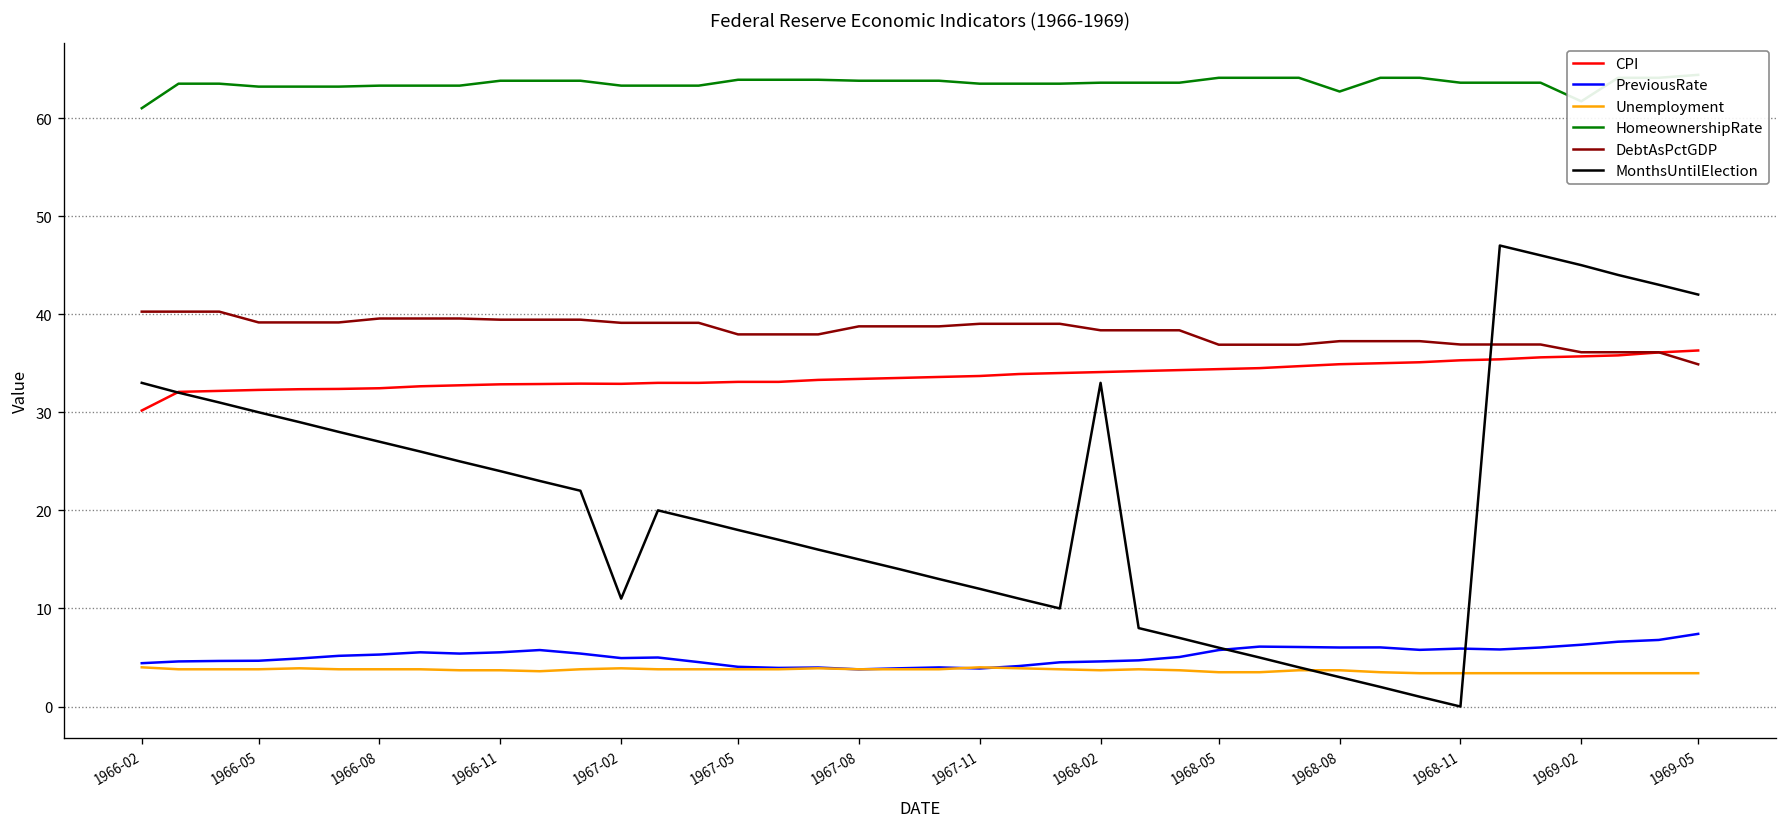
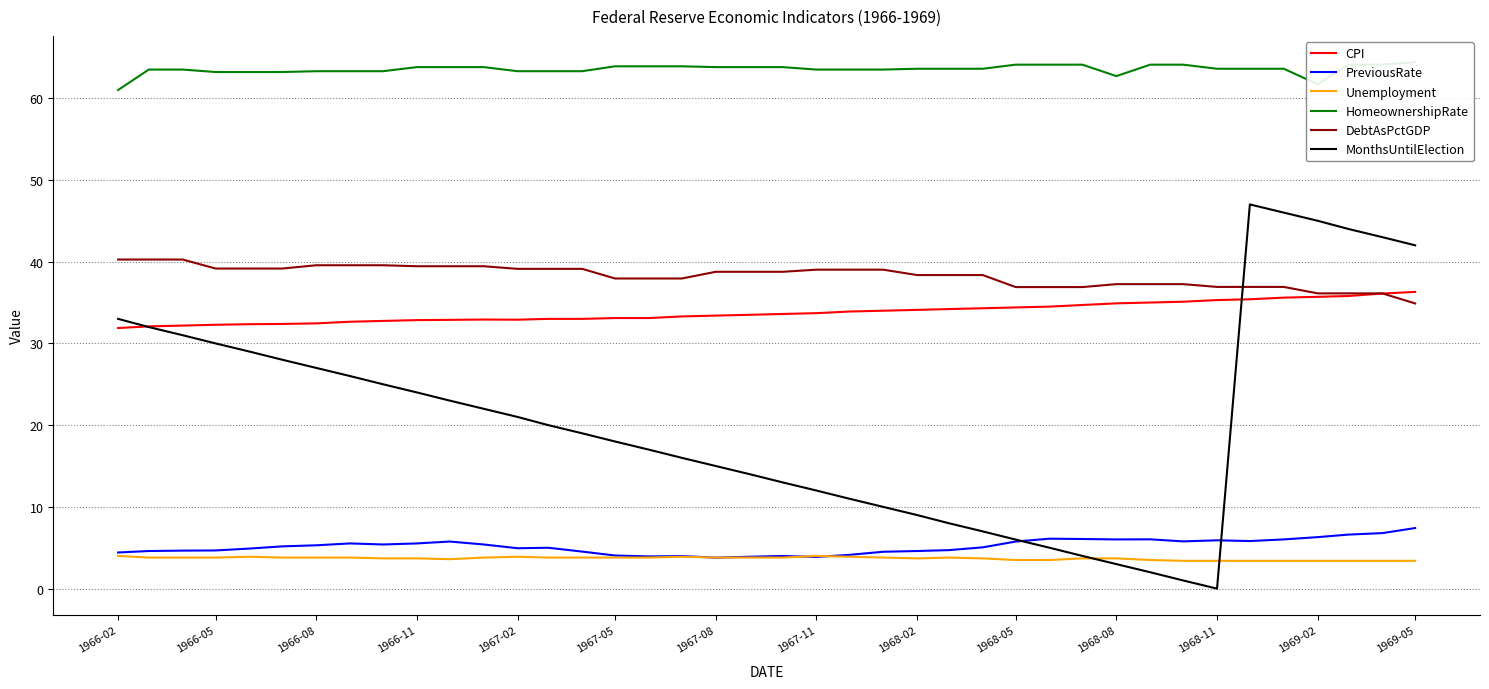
CPI, 1966-02: 30 -> 32
MonthsUntilElection, 1967-02: 11 -> 21
MonthsUntilElection, 1968-02: 33 -> 9
